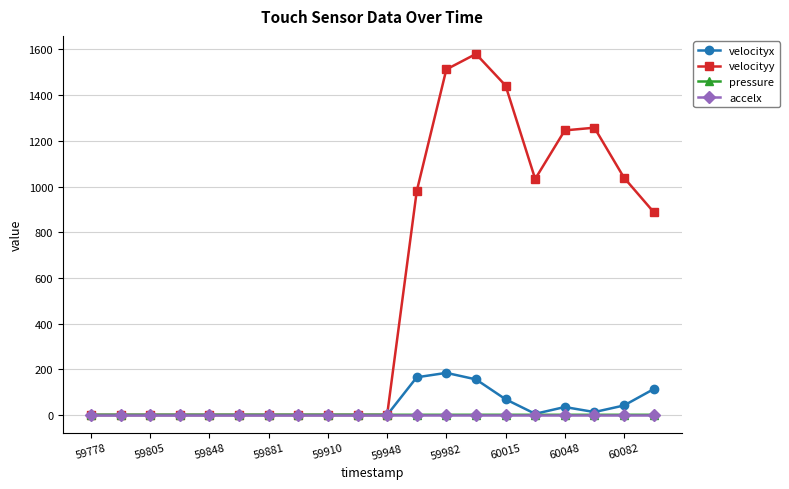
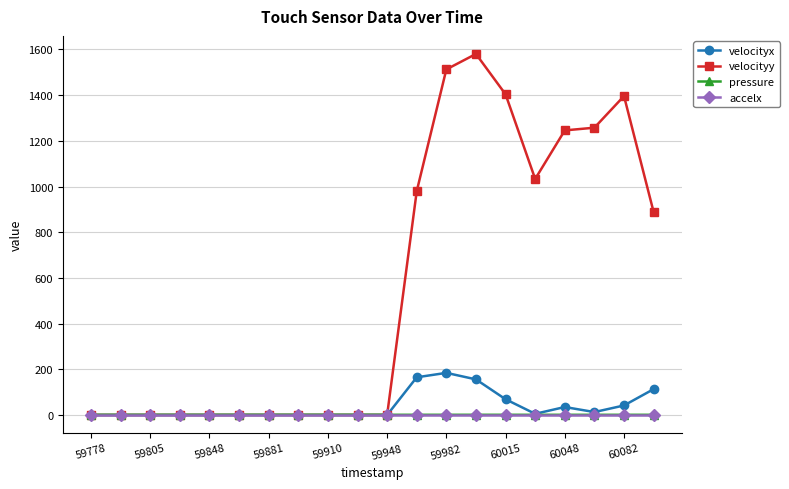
velocityy, 60015: 1440 -> 1400
velocityy, 60082: 1040 -> 1400
